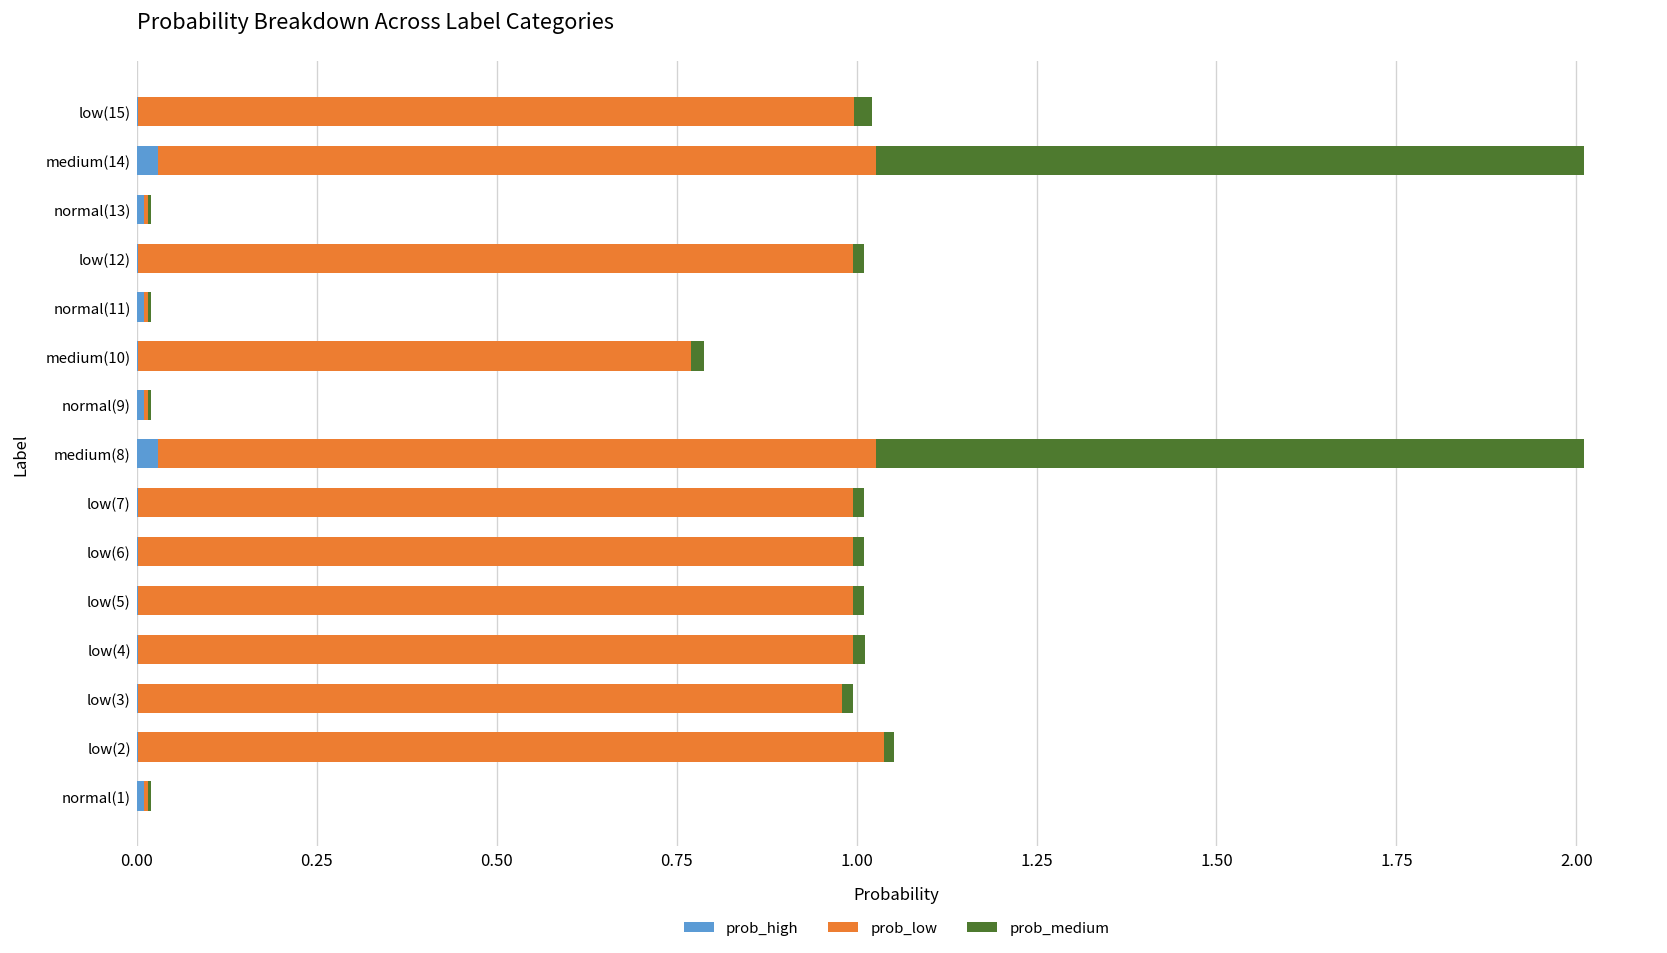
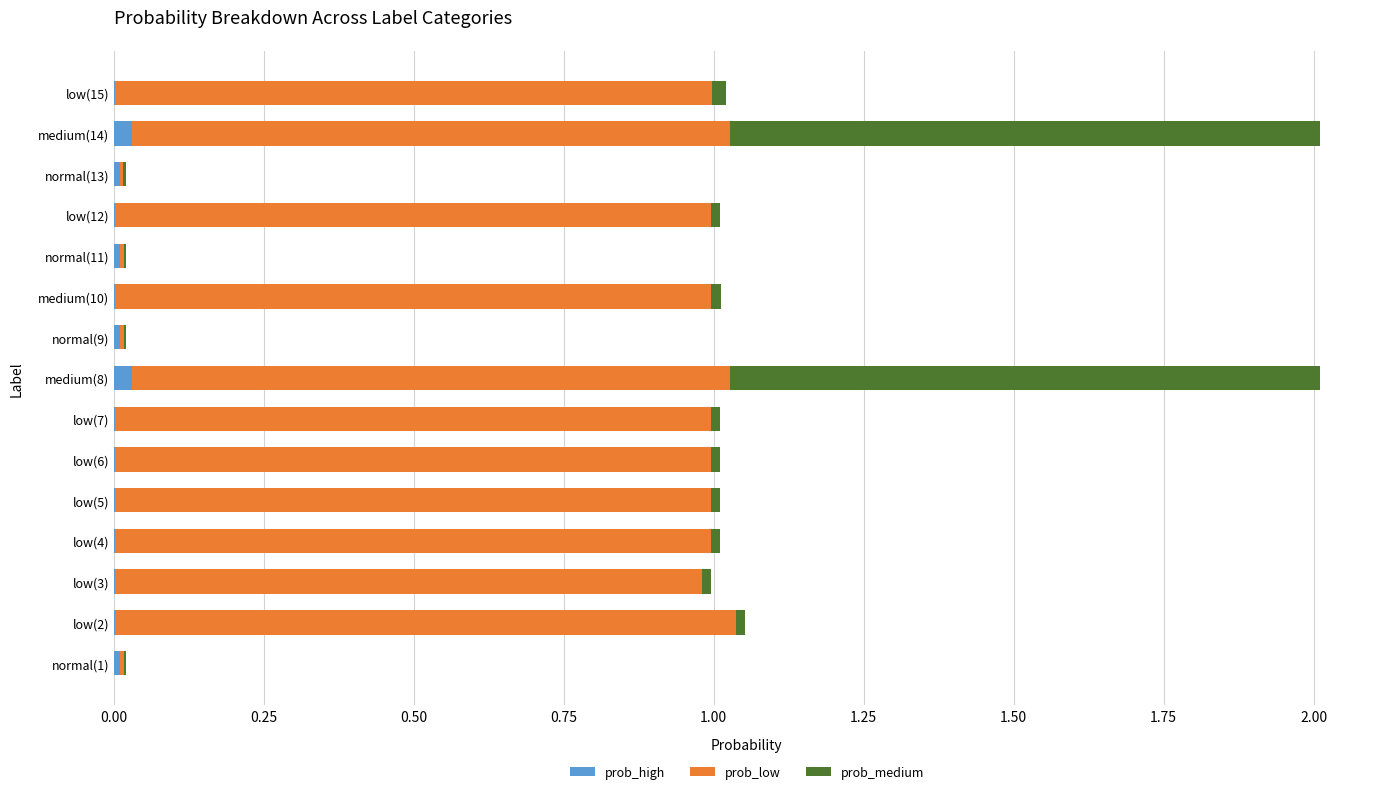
prob_low, medium(10): 0.77 -> 0.99
